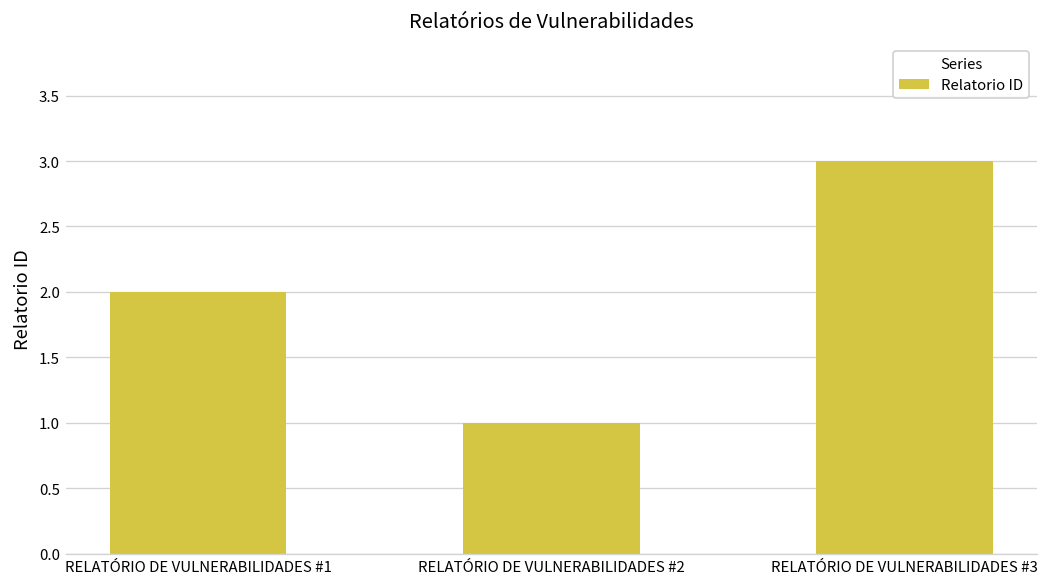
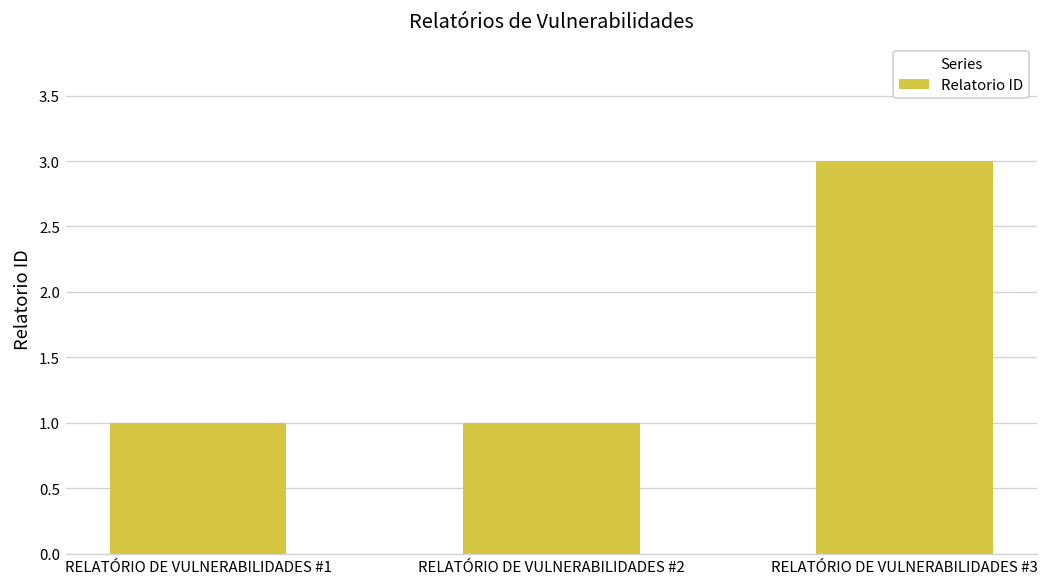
RELATÓRIO DE VULNERABILIDADES #1: 2 -> 1
